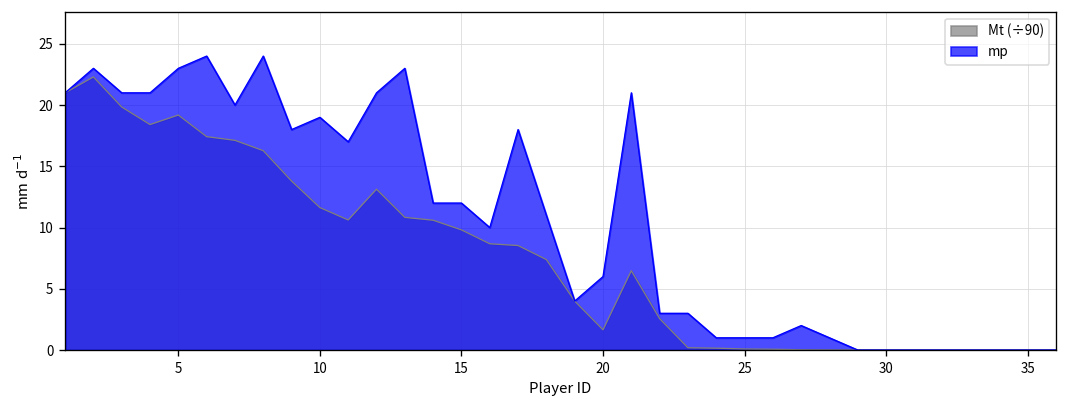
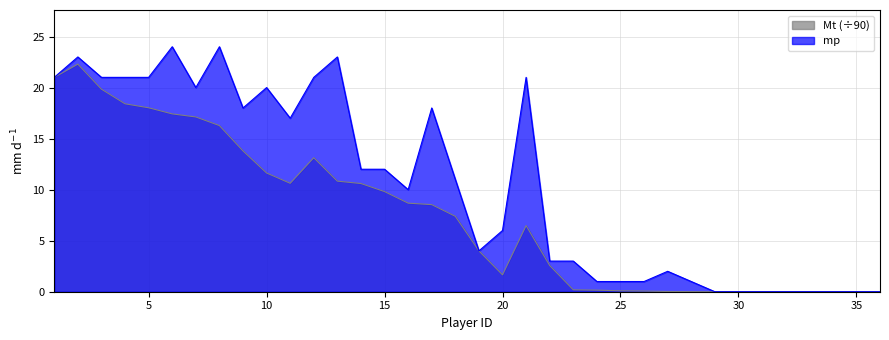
Mt (÷90), 5: 19.2 -> 18.0
mp, 5: 23 -> 21
mp, 10: 19 -> 20
